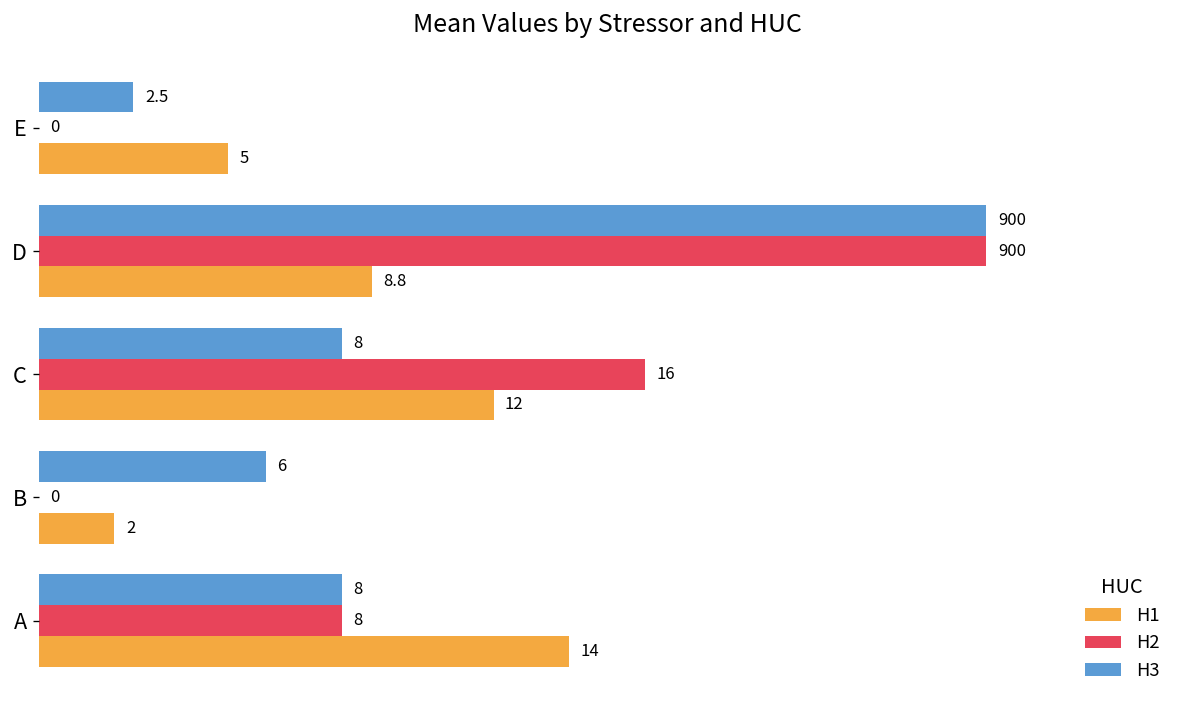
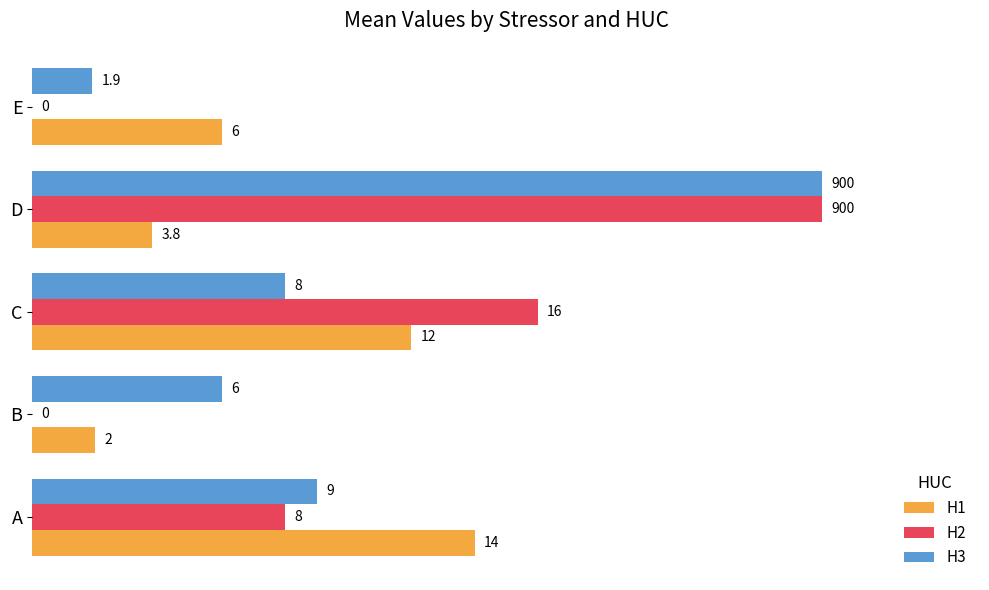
H3, E: 2.5 -> 1.9
H1, E: 5 -> 6
H1, D: 8.8 -> 3.8
H3, A: 8 -> 9
